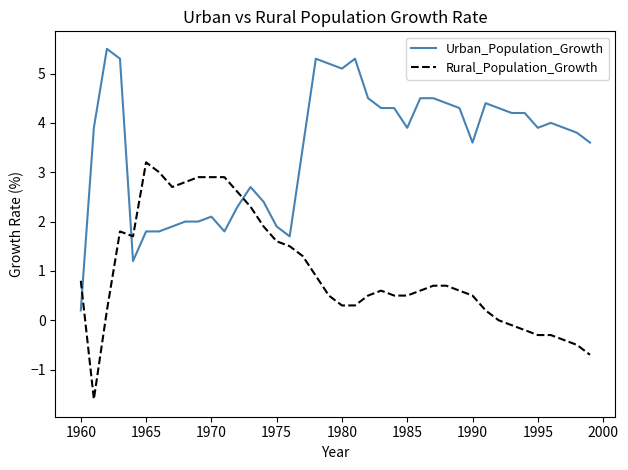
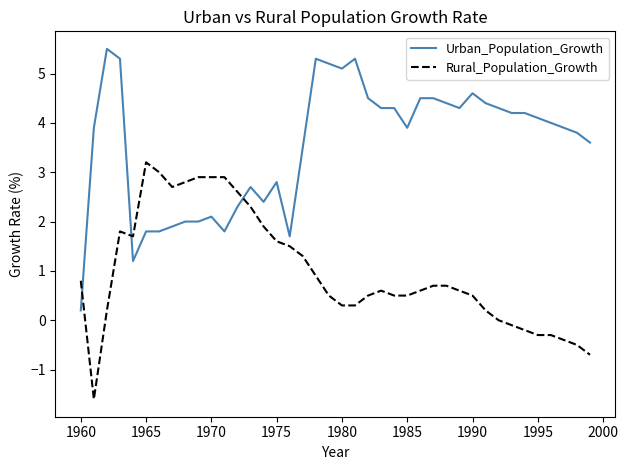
Urban_Population_Growth, 1975: 1.9 -> 2.8
Urban_Population_Growth, 1990: 3.6 -> 4.6
Urban_Population_Growth, 1995: 3.9 -> 4.1
